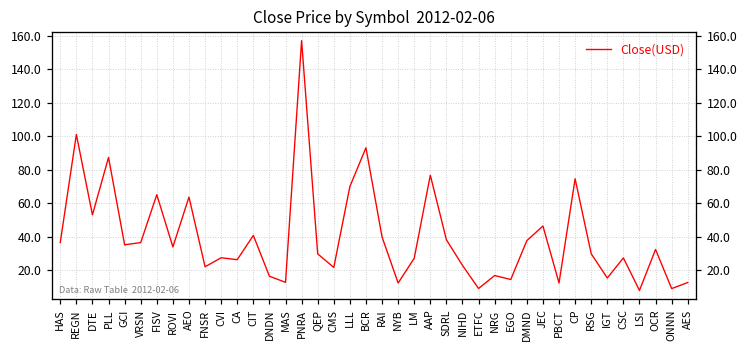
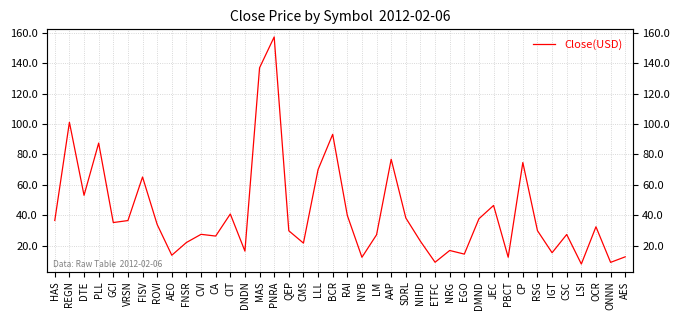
AEO: 64 -> 14
MAS: 13 -> 137
